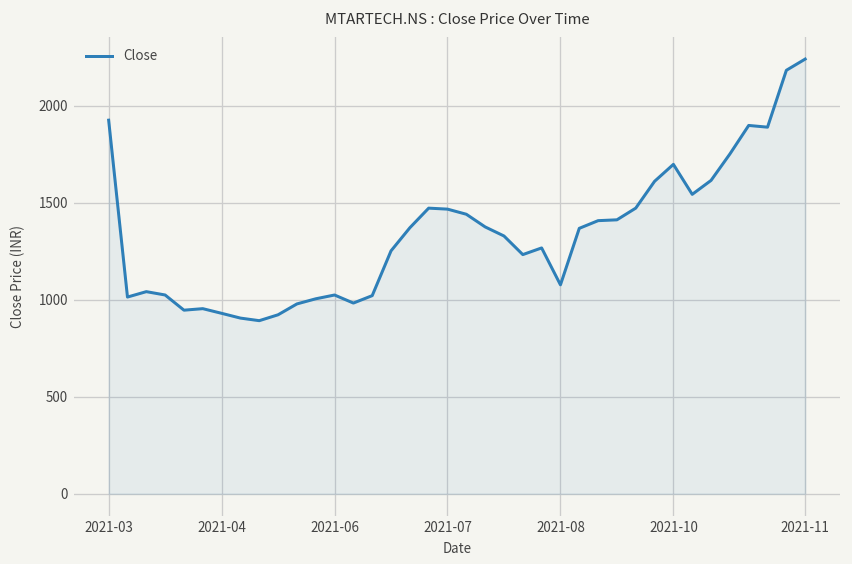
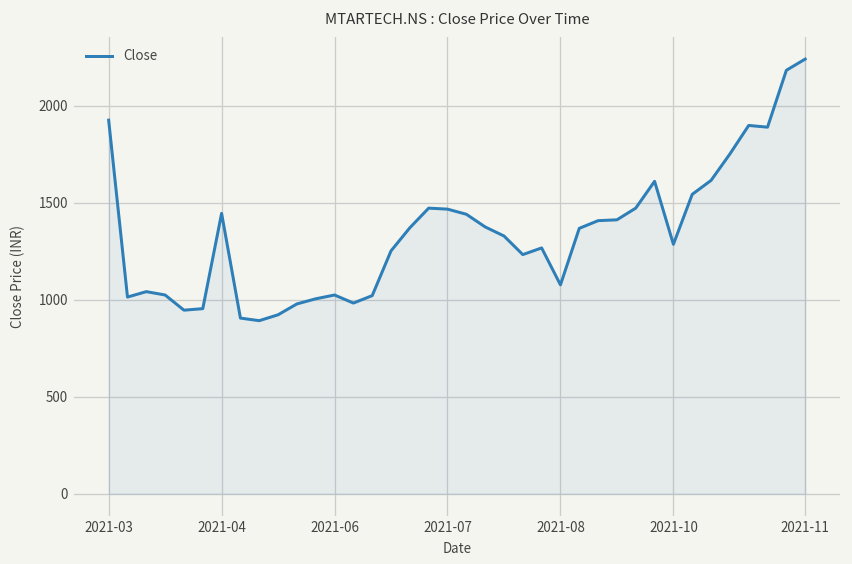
2021-04: 930 -> 1450
2021-10: 1700 -> 1290
